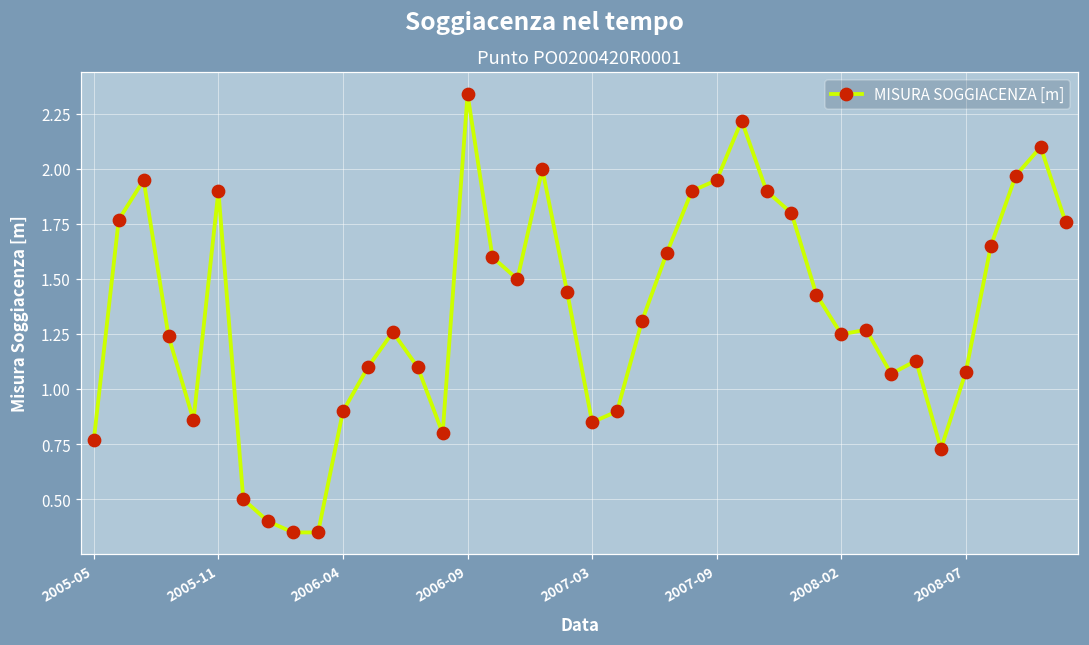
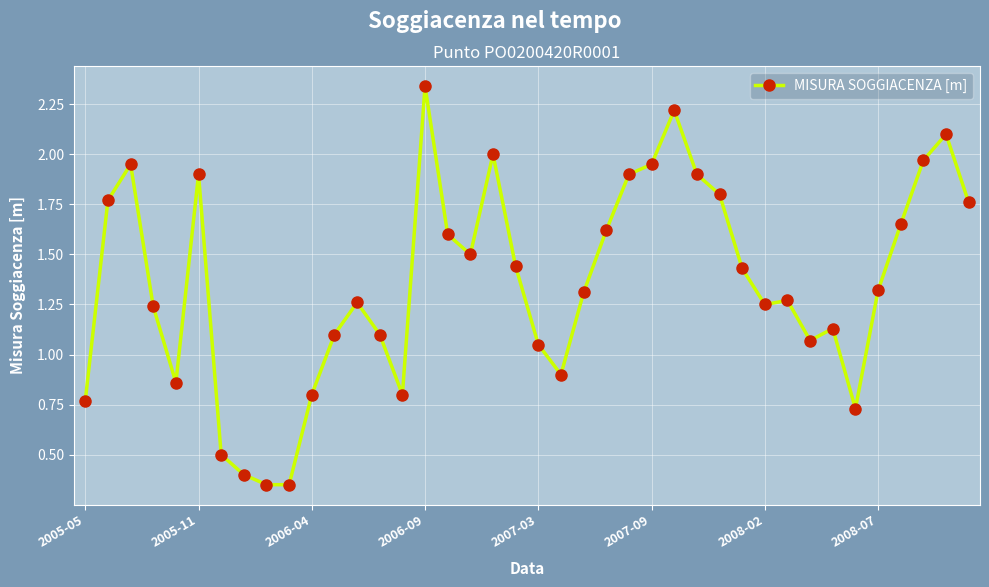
2006-04: 0.9 -> 0.8
2007-03: 0.85 -> 1.05
2008-07: 1.08 -> 1.32
